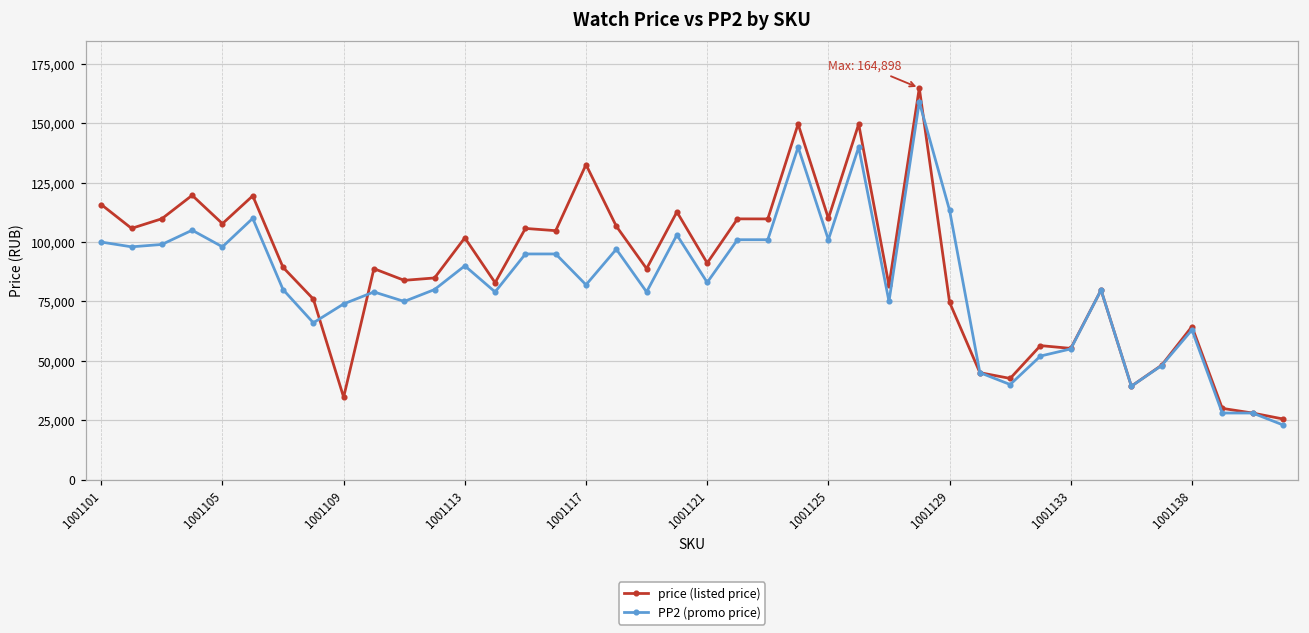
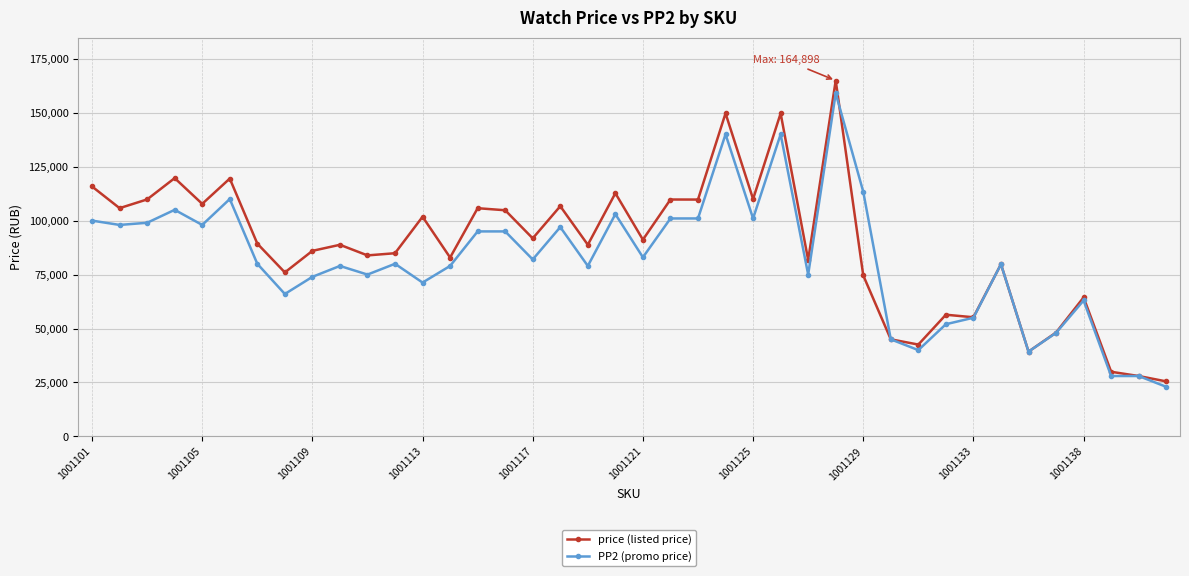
price (listed price), 1001109: 35,000 -> 86,000
PP2 (promo price), 1001113: 90,000 -> 71,000
price (listed price), 1001117: 133,000 -> 92,000
